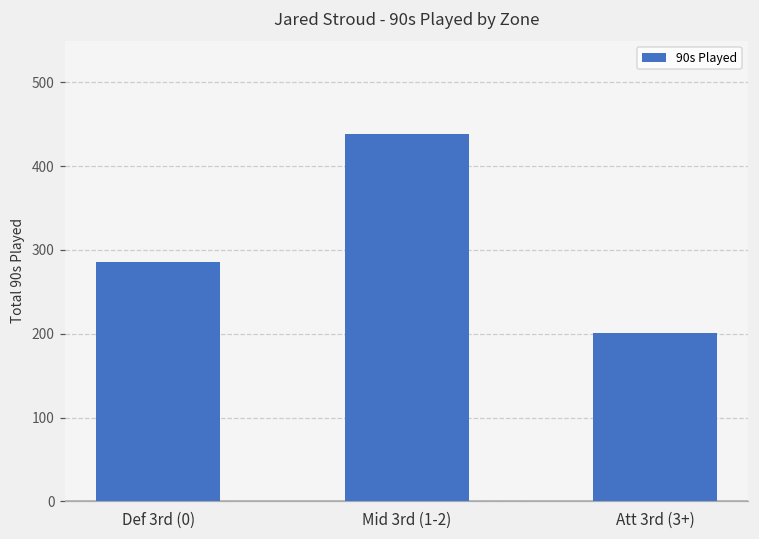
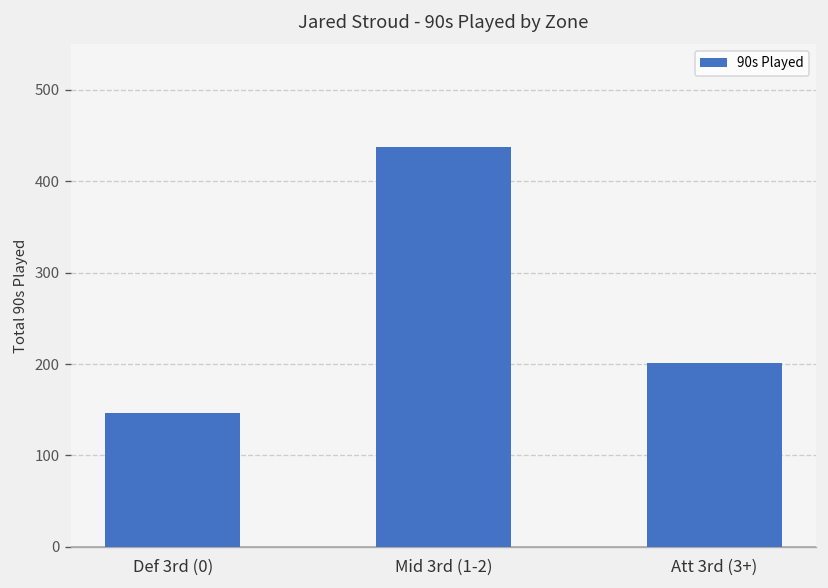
Def 3rd (0): 290 -> 150
